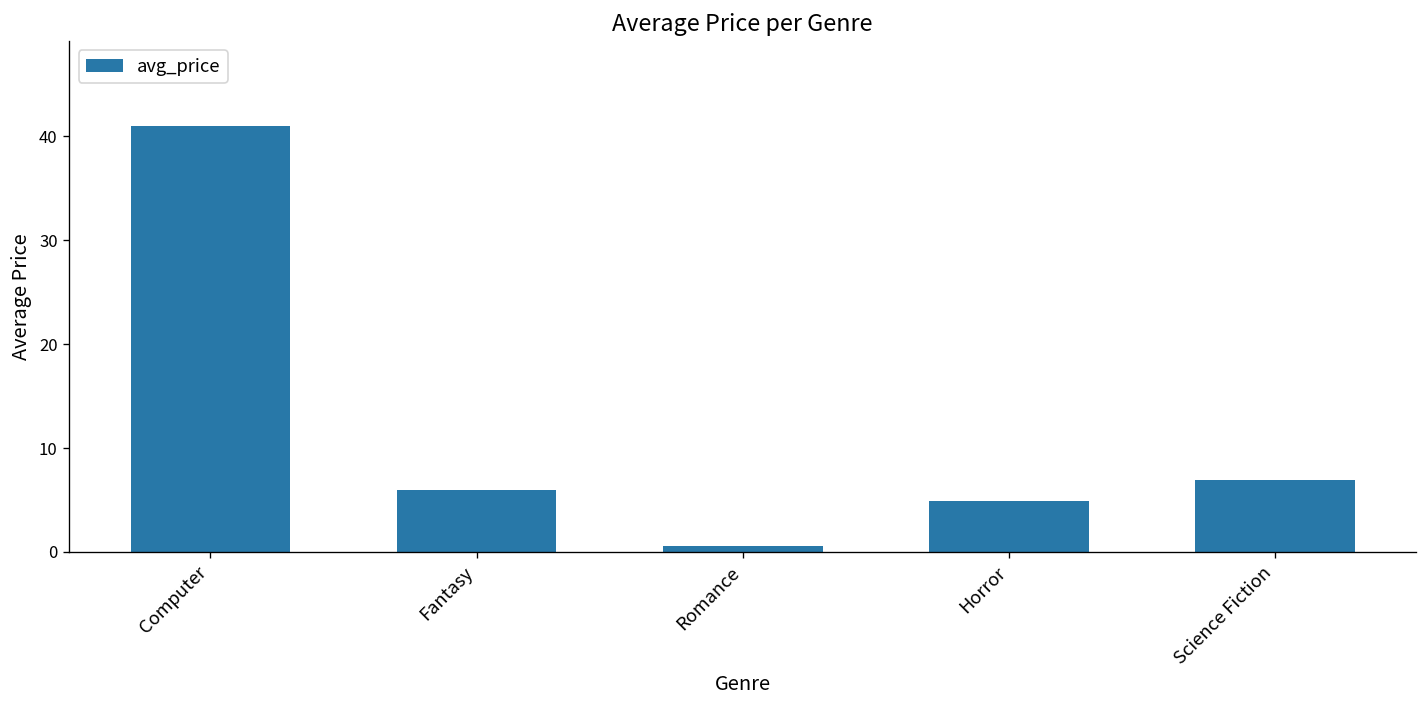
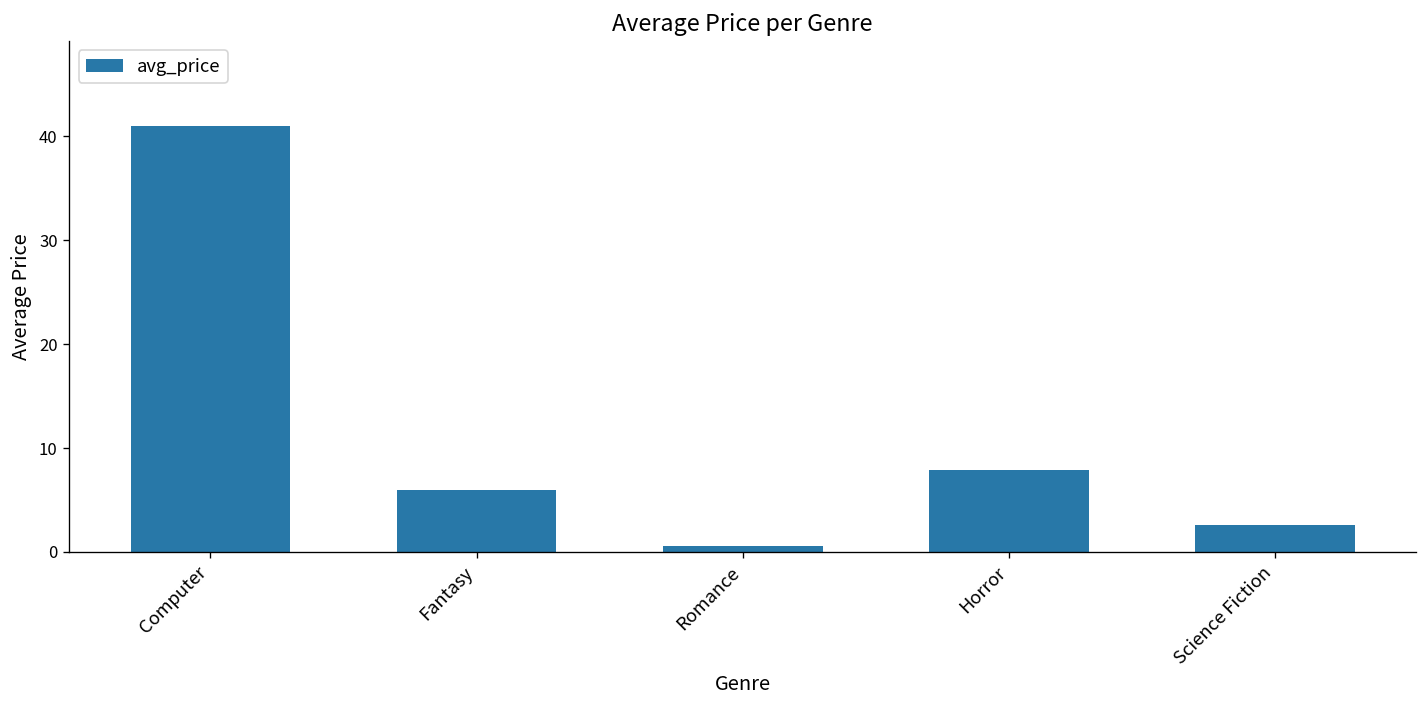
Horror: 5 -> 8
Science Fiction: 7 -> 3
